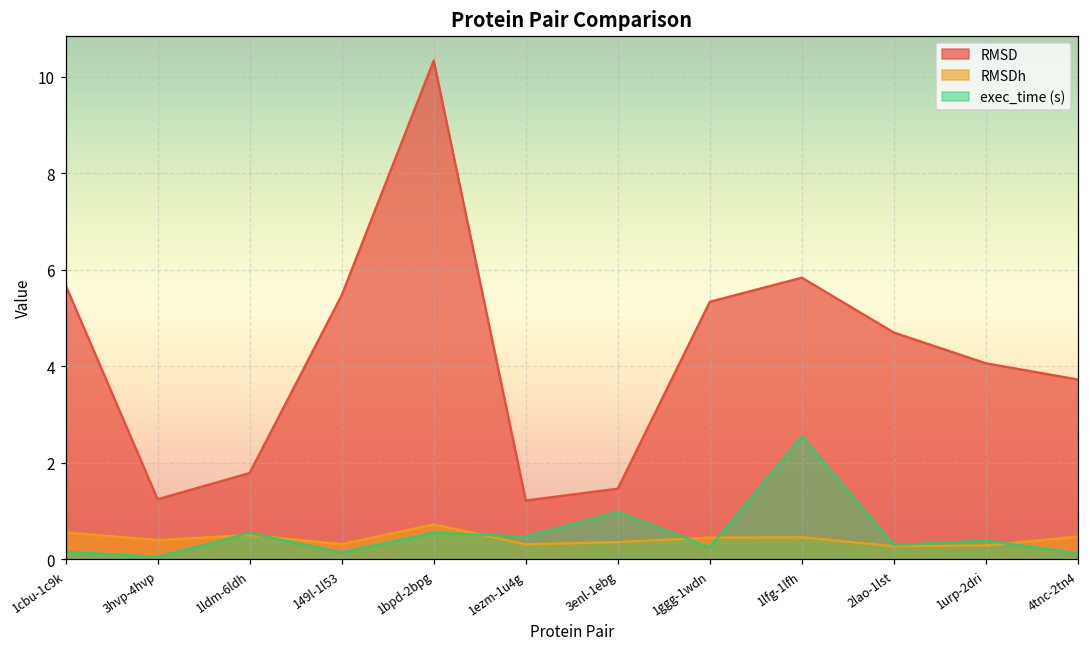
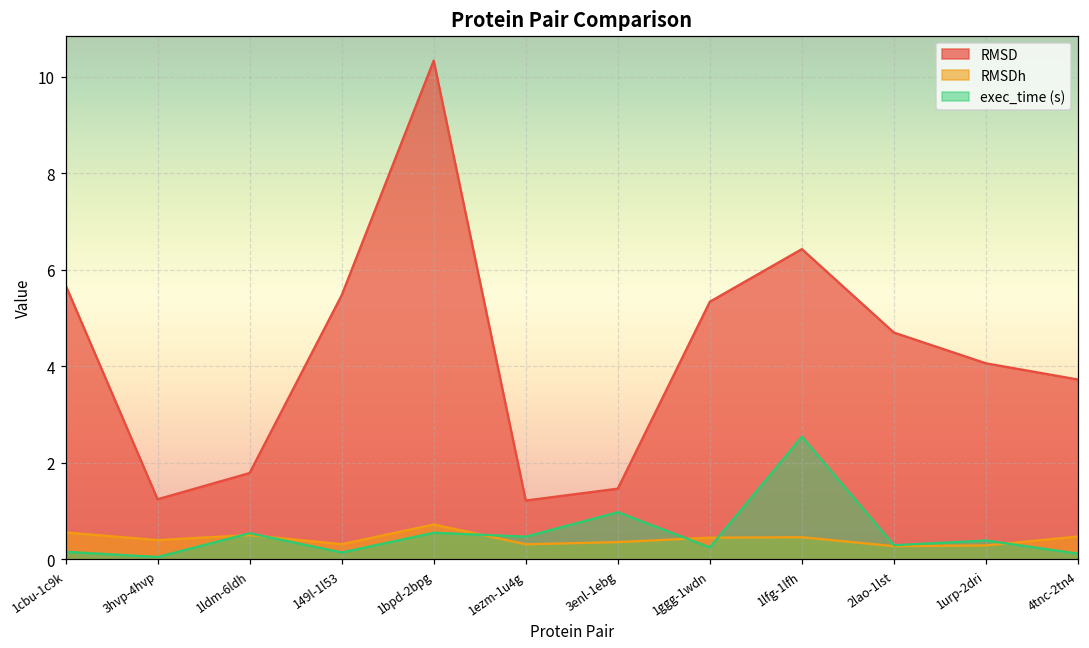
RMSD, 1lfg-1lfh: 5.8 -> 6.4
